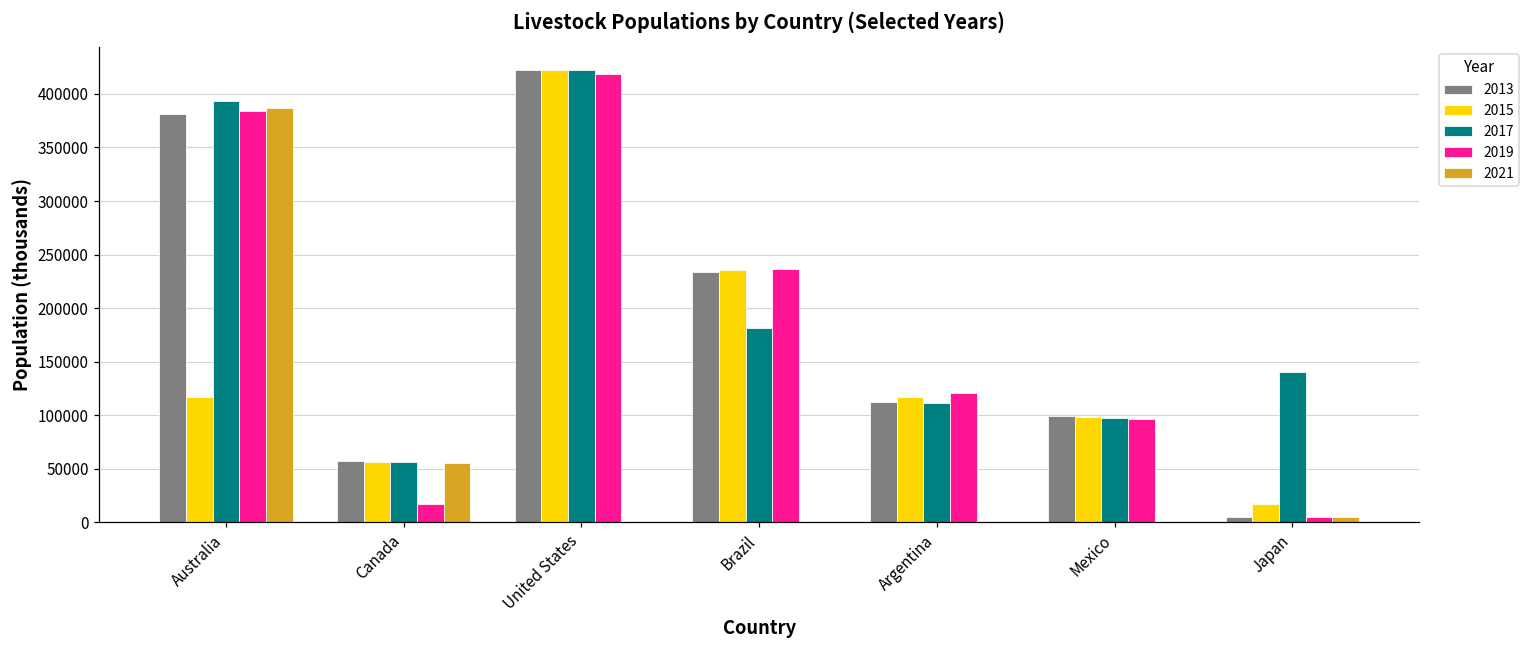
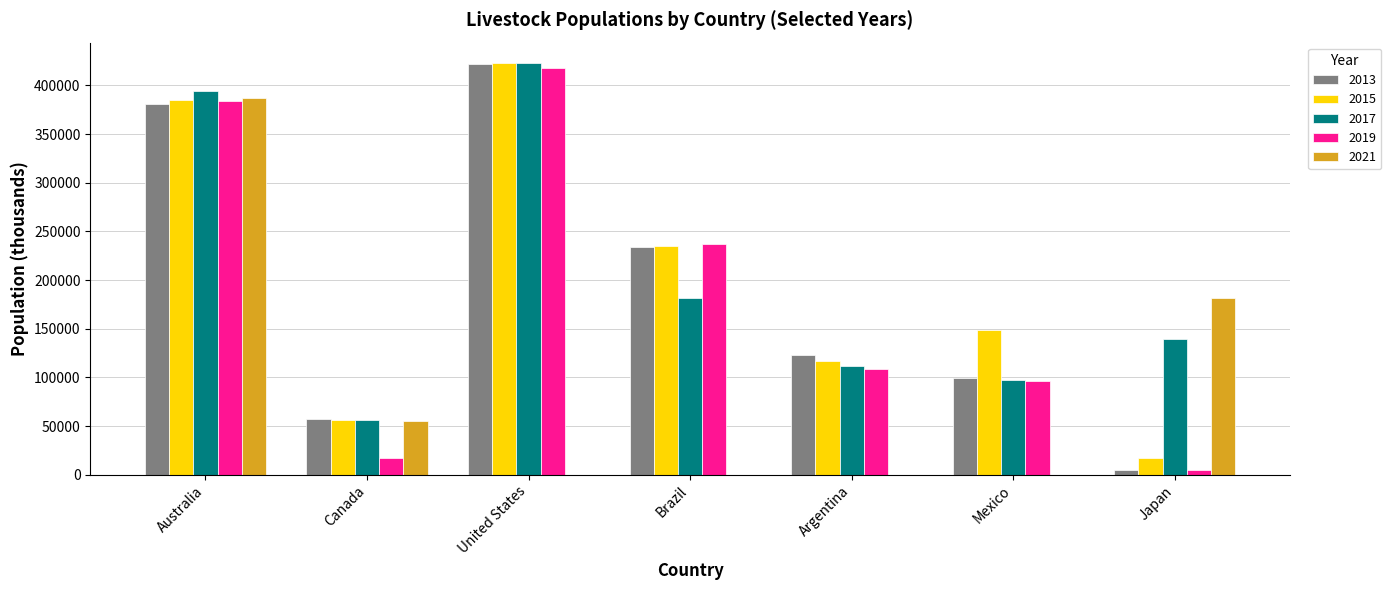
2015, Australia: 120000 -> 380000
2013, Argentina: 110000 -> 120000
2019, Argentina: 120000 -> 110000
2015, Mexico: 100000 -> 150000
2021, Japan: 0 -> 180000
